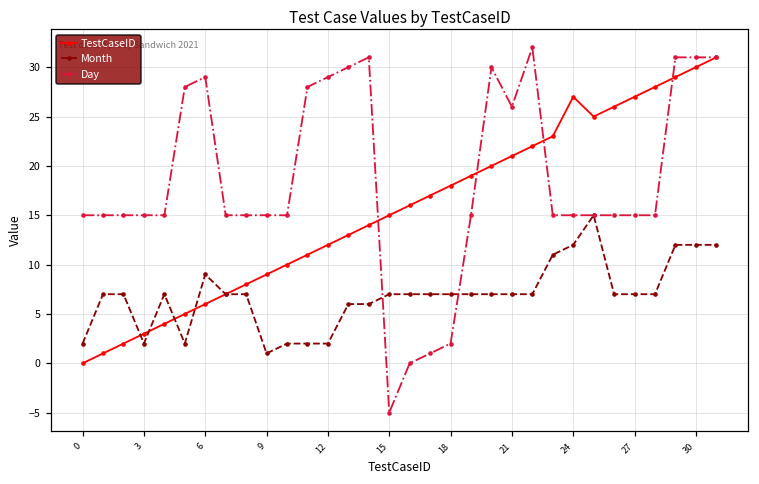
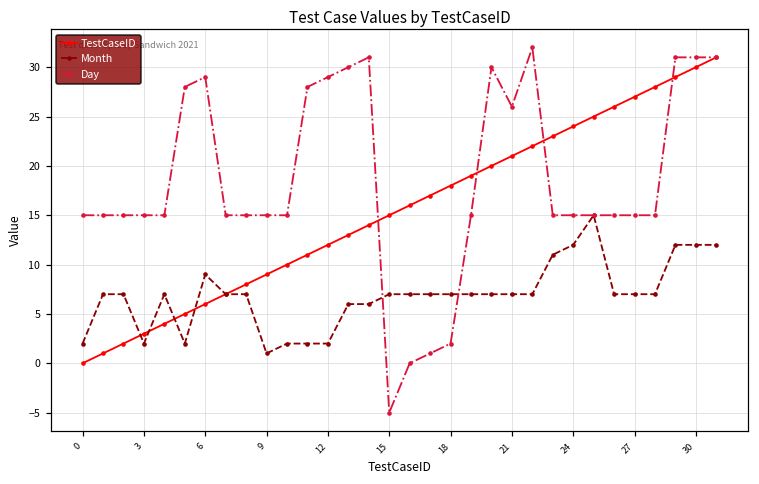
TestCaseID, 24: 27 -> 24
